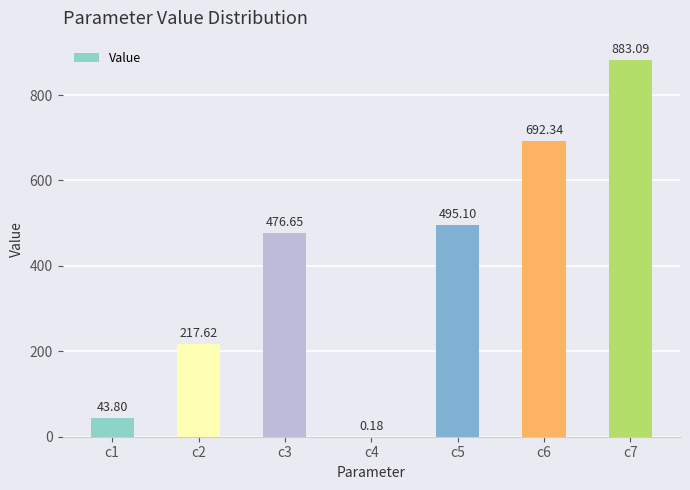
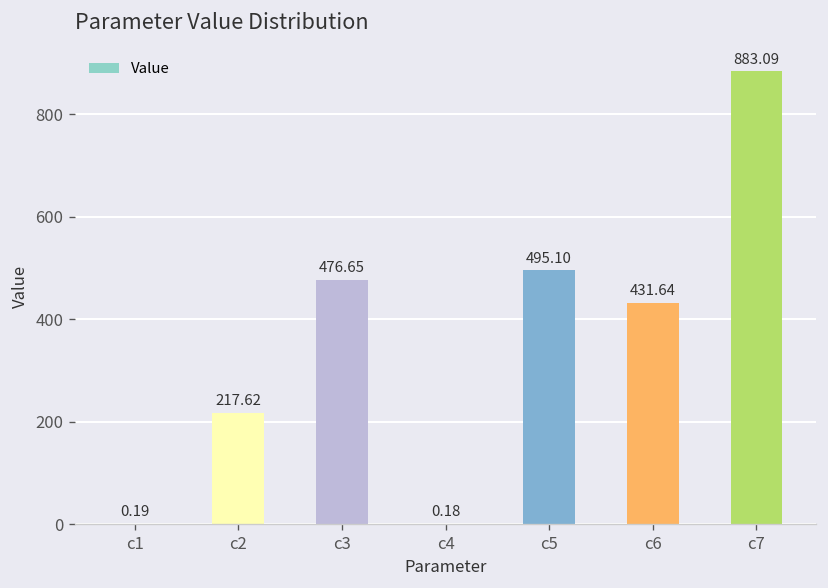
c1: 43.80 -> 0.19
c6: 692.34 -> 431.64
